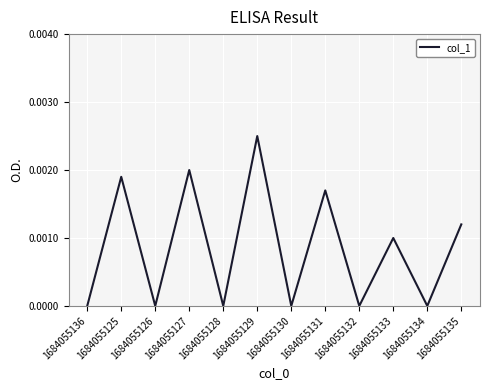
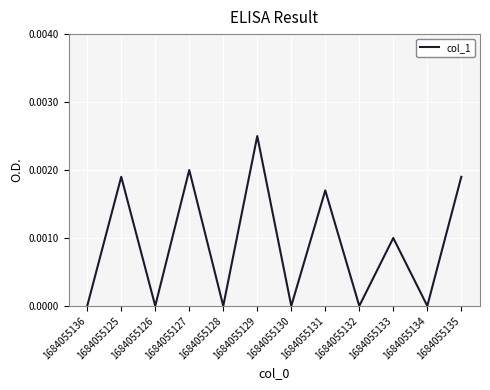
1684055135: 0.0012 -> 0.0019
